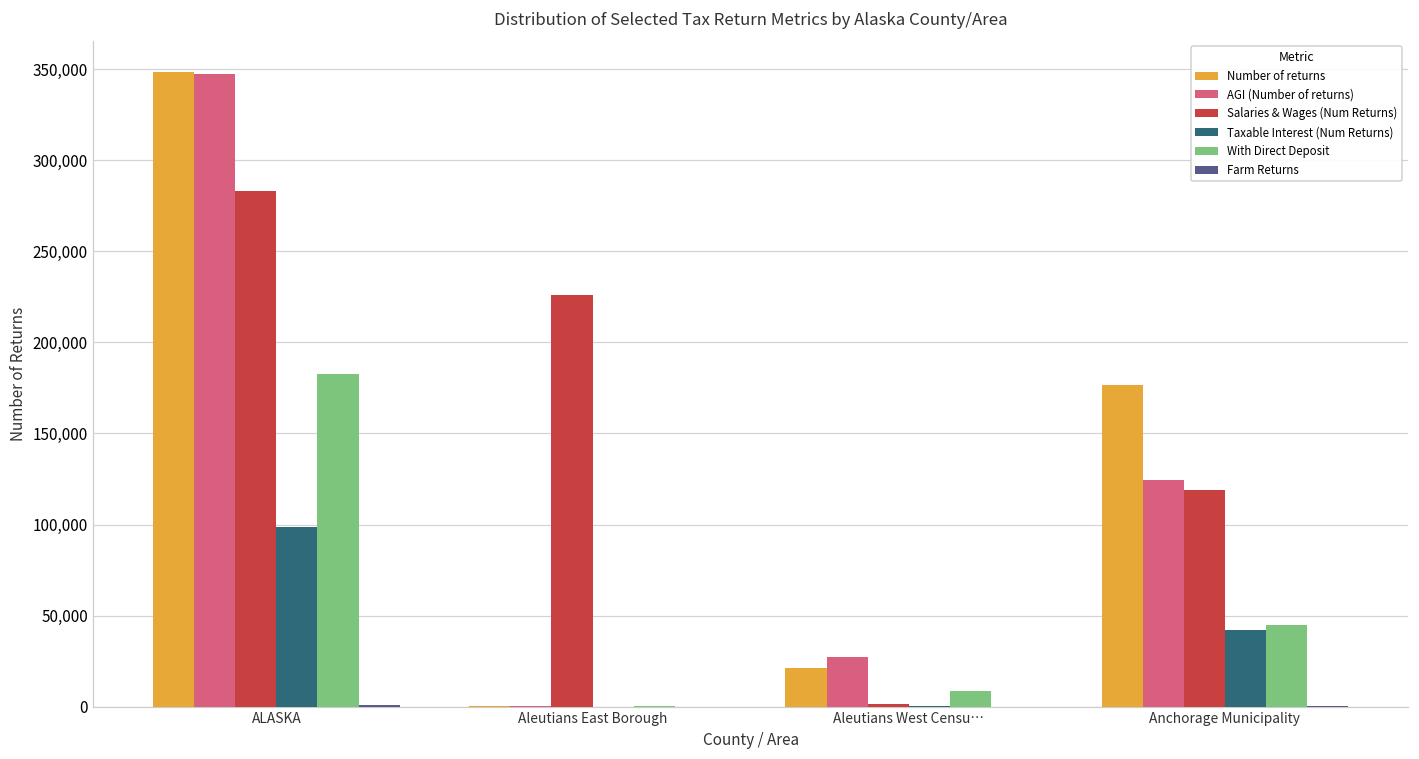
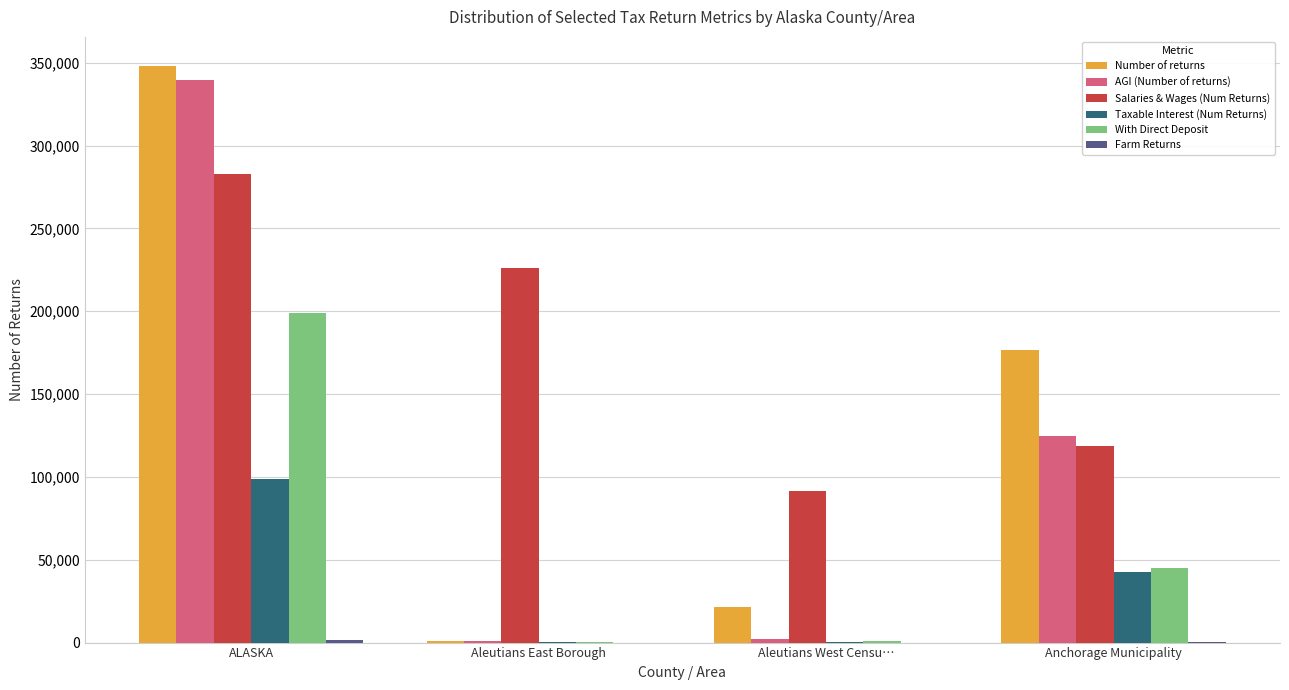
AGI (Number of returns), ALASKA: 347,000 -> 339,000
With Direct Deposit, ALASKA: 182,000 -> 199,000
AGI (Number of returns), Aleutians West Censu…: 27,000 -> 2,000
Salaries & Wages (Num Returns), Aleutians West Censu…: 2,000 -> 91,000
With Direct Deposit, Aleutians West Censu…: 9,000 -> 1,000
